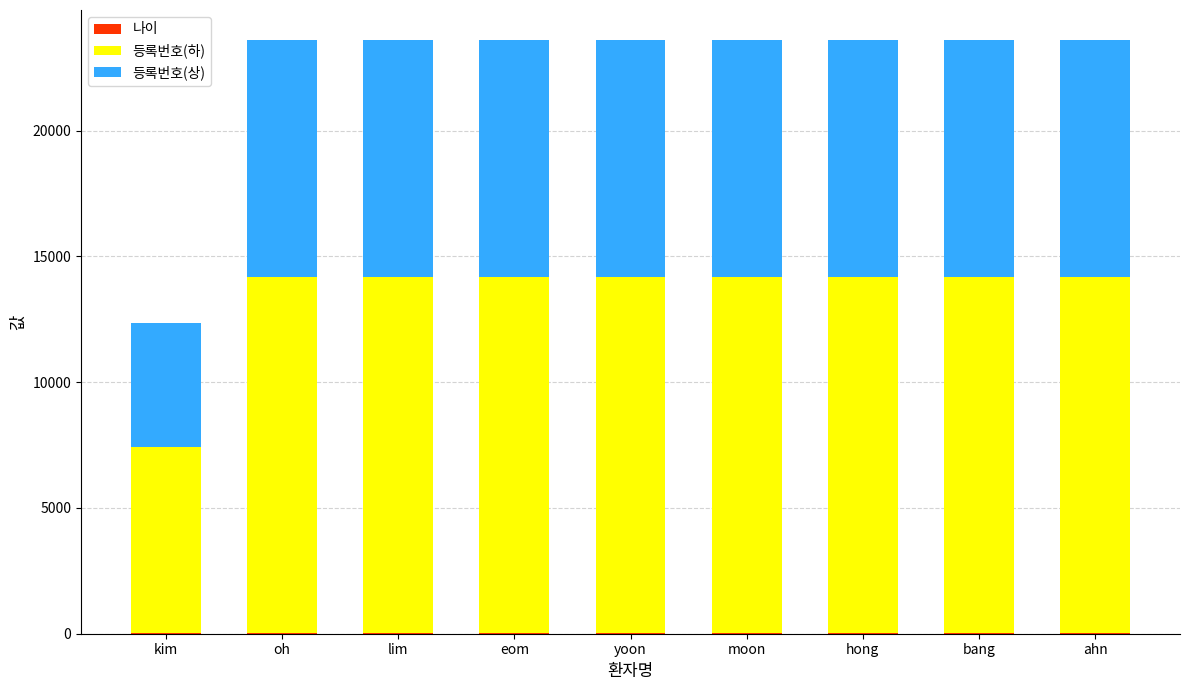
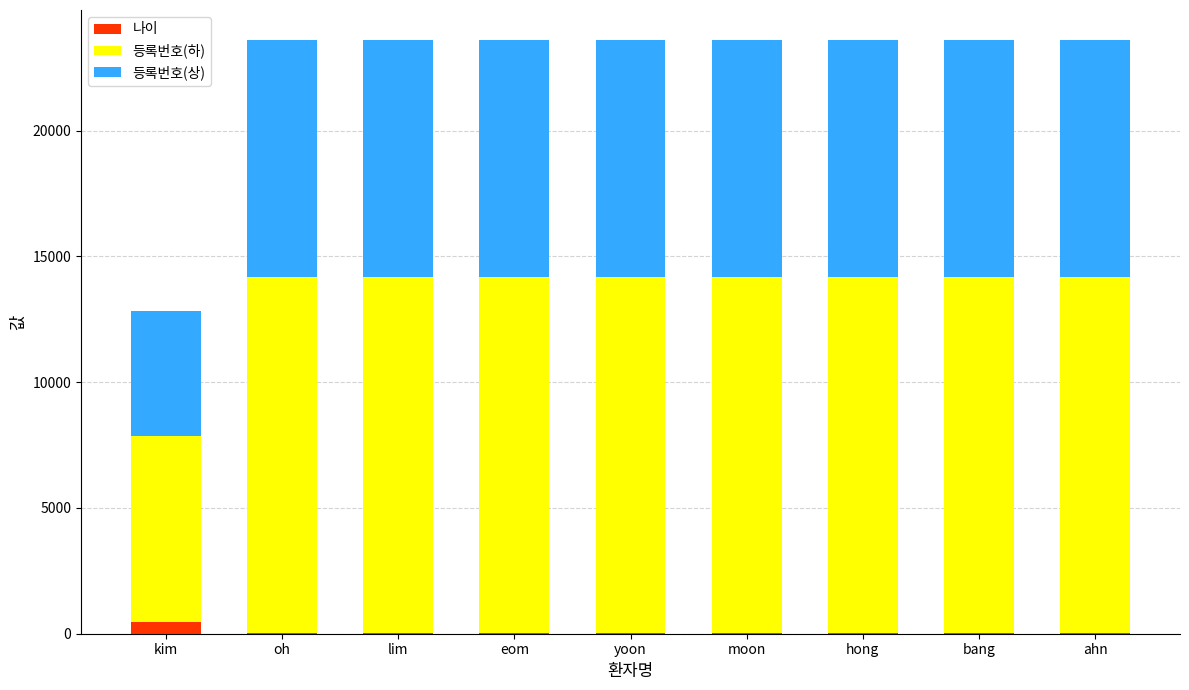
나이, kim: 0 -> 500
